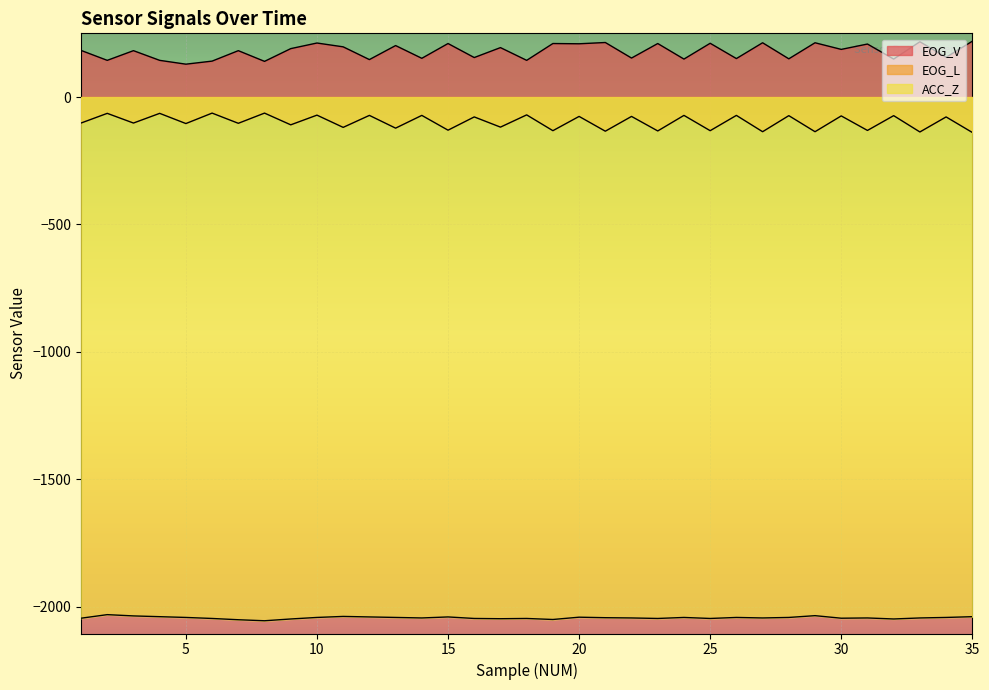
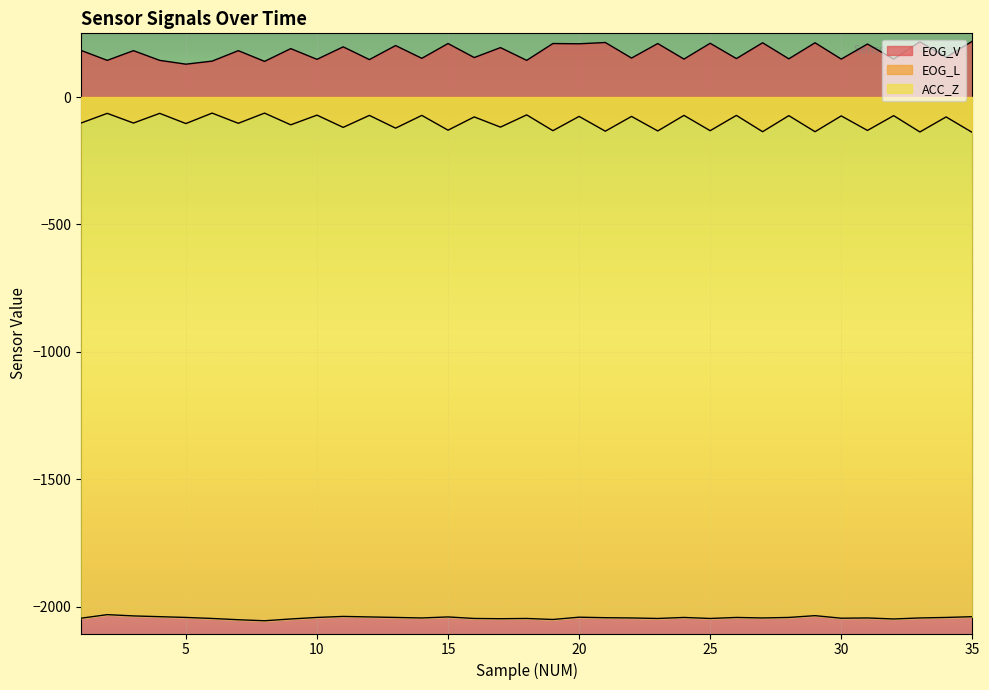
EOG_V, 10: 210 -> 150
EOG_V, 30: 190 -> 150
